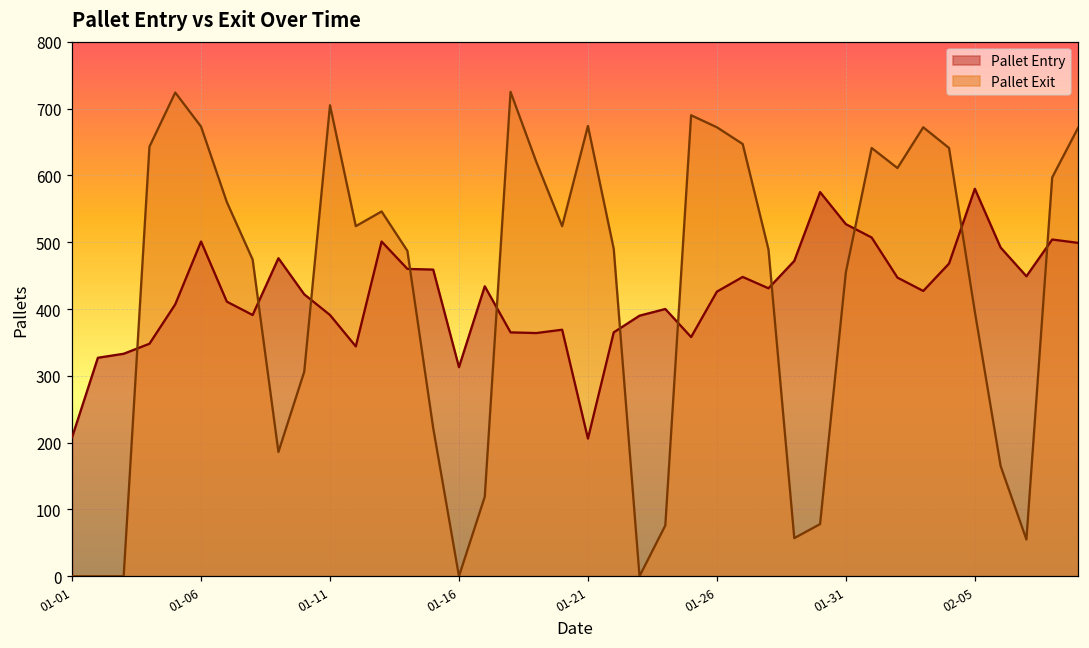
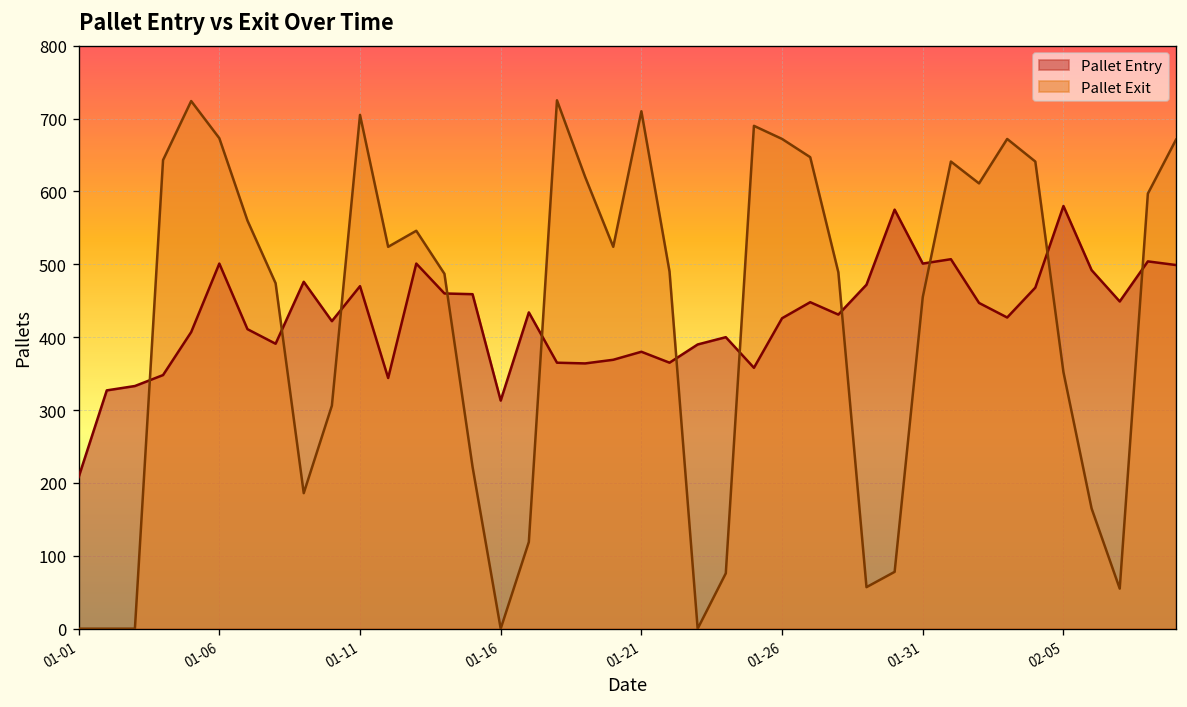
Pallet Entry, 01-11: 390 -> 470
Pallet Entry, 01-21: 210 -> 380
Pallet Exit, 01-21: 670 -> 710
Pallet Entry, 01-31: 530 -> 500
Pallet Exit, 02-05: 400 -> 350
